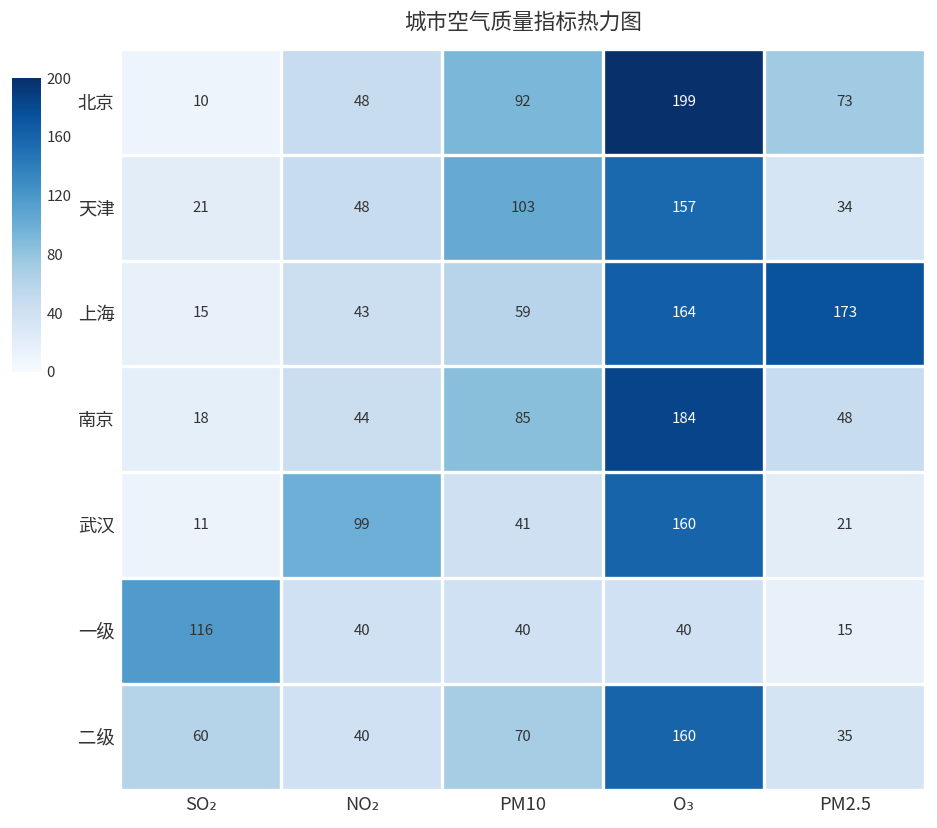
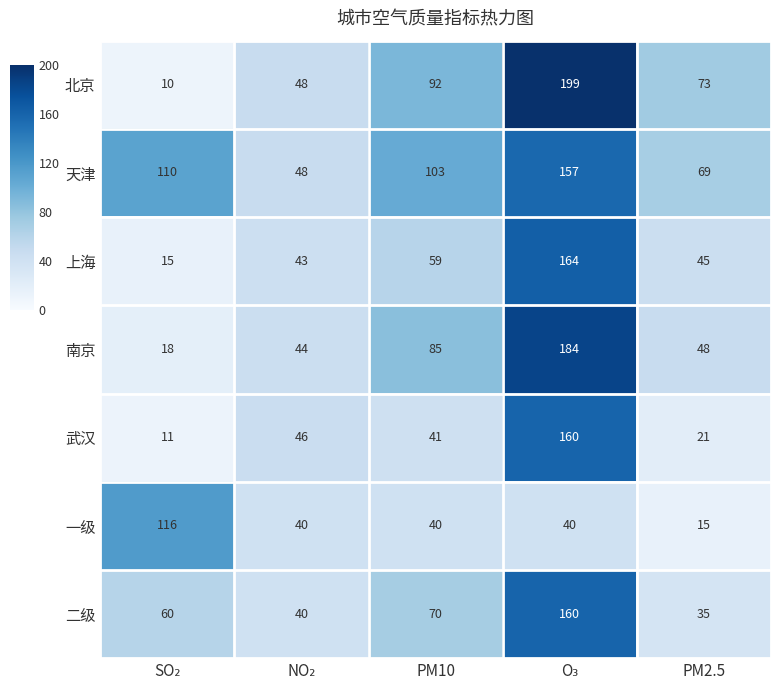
天津, SO₂: 21 -> 110
天津, PM2.5: 34 -> 69
上海, PM2.5: 173 -> 45
武汉, NO₂: 99 -> 46
